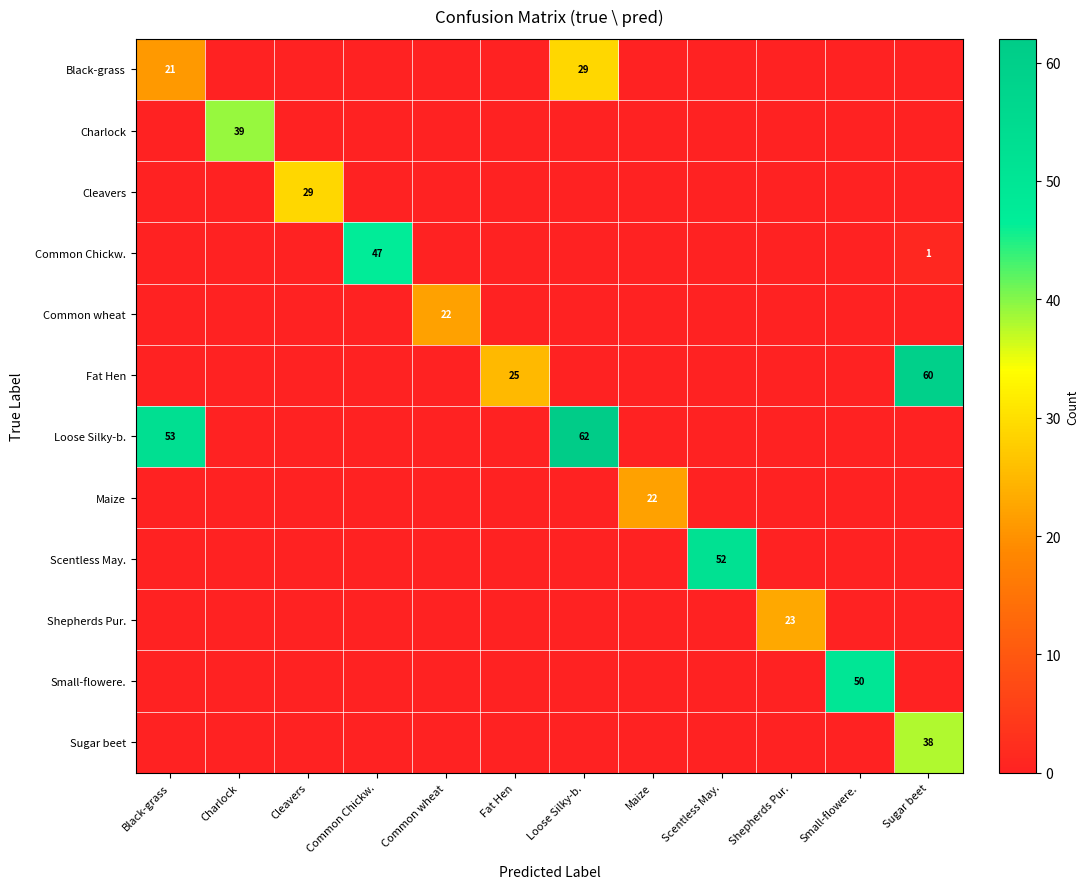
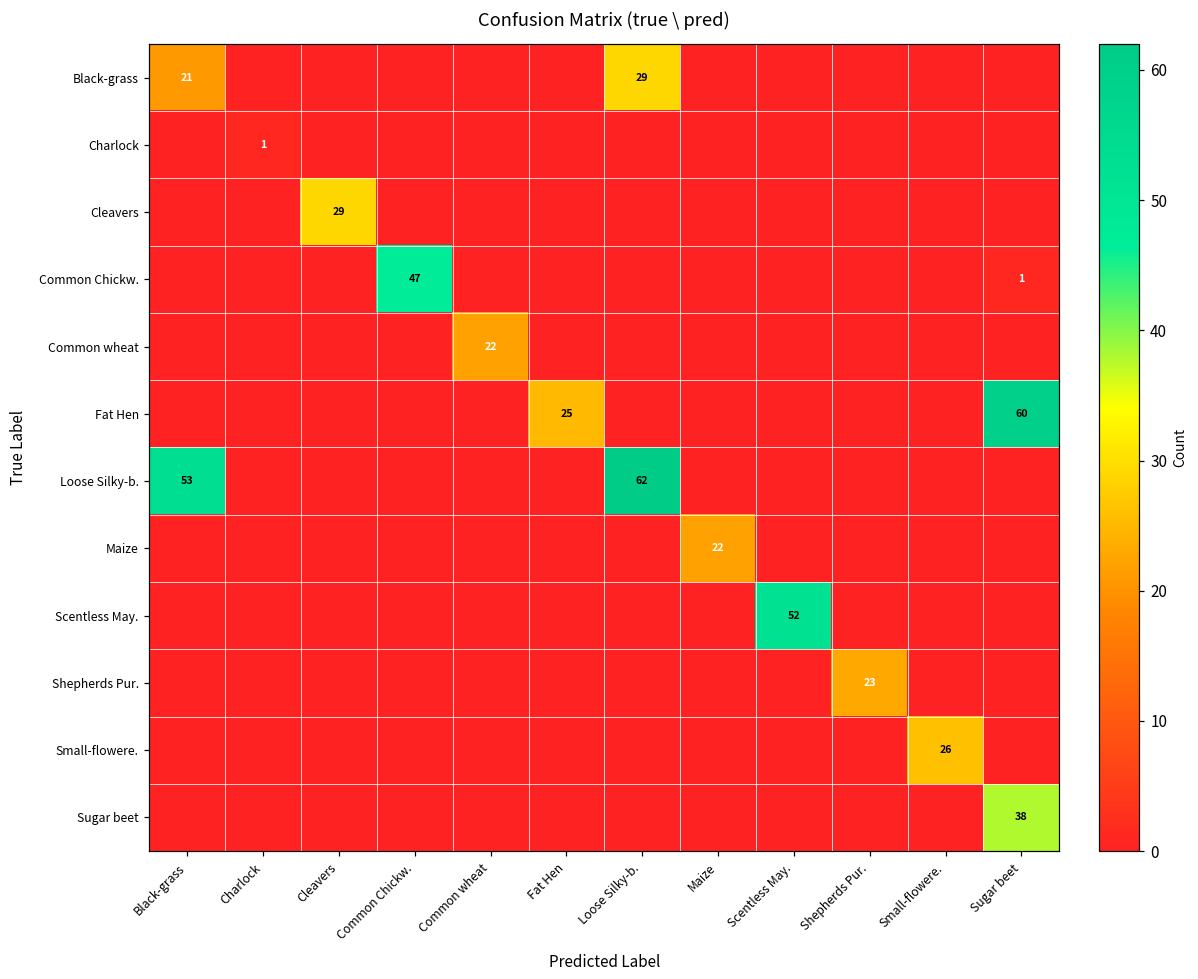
Charlock, Charlock: 39 -> 1
Small-flowere., Small-flowere.: 50 -> 26
